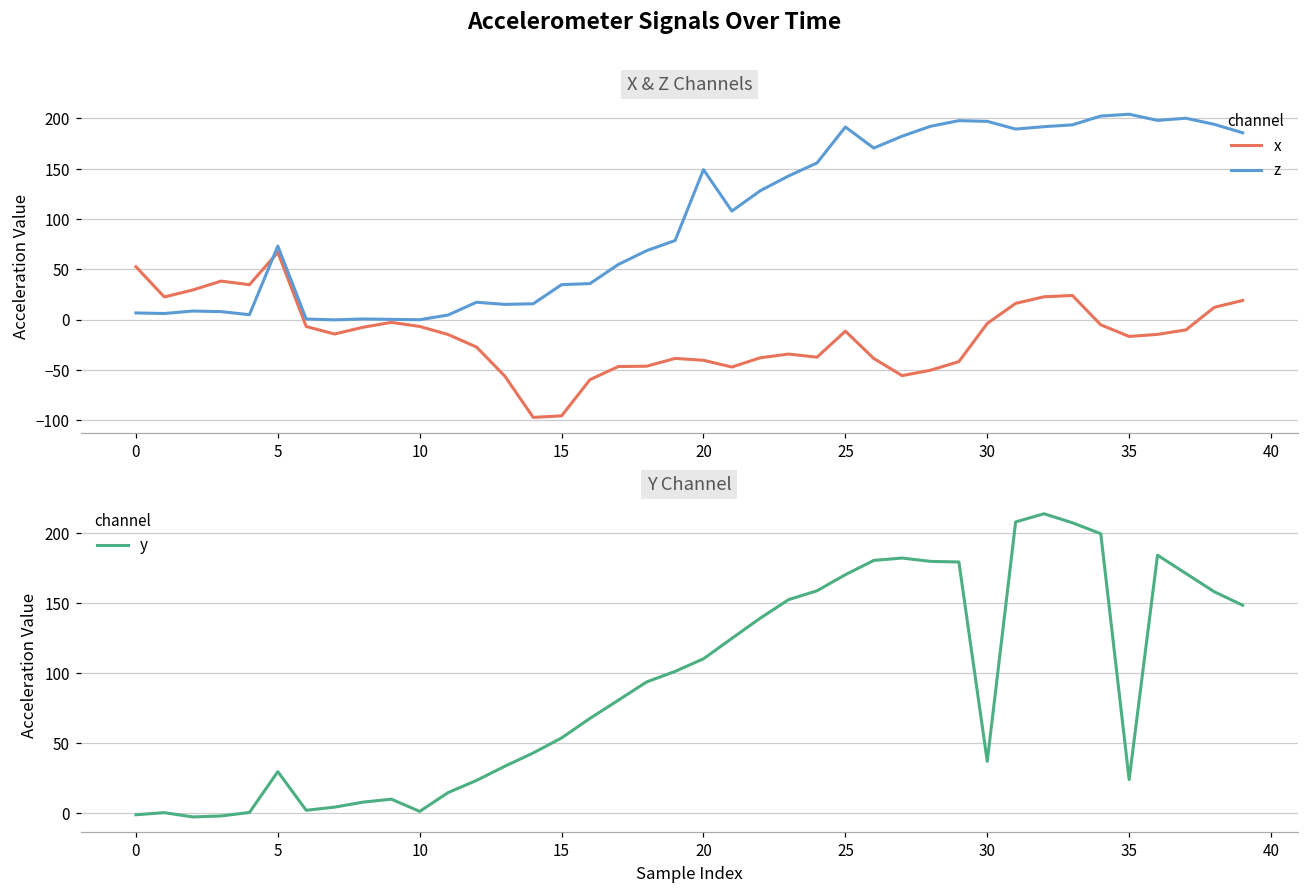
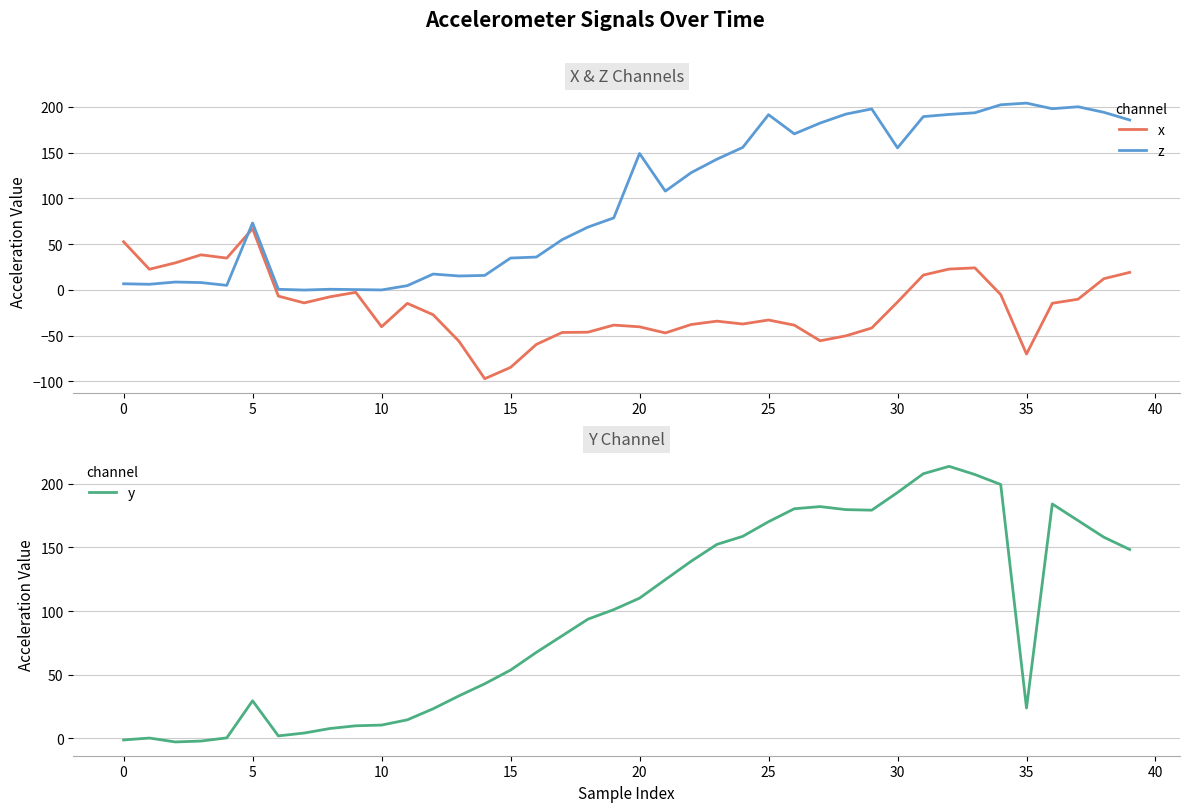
X & Z Channels, x, 10: -10 -> -40
X & Z Channels, x, 15: -100 -> -80
X & Z Channels, x, 25: -10 -> -30
X & Z Channels, x, 30: 0 -> -10
X & Z Channels, z, 30: 200 -> 160
X & Z Channels, x, 35: -20 -> -70
Y Channel, 10: 1 -> 11
Y Channel, 30: 37 -> 193
